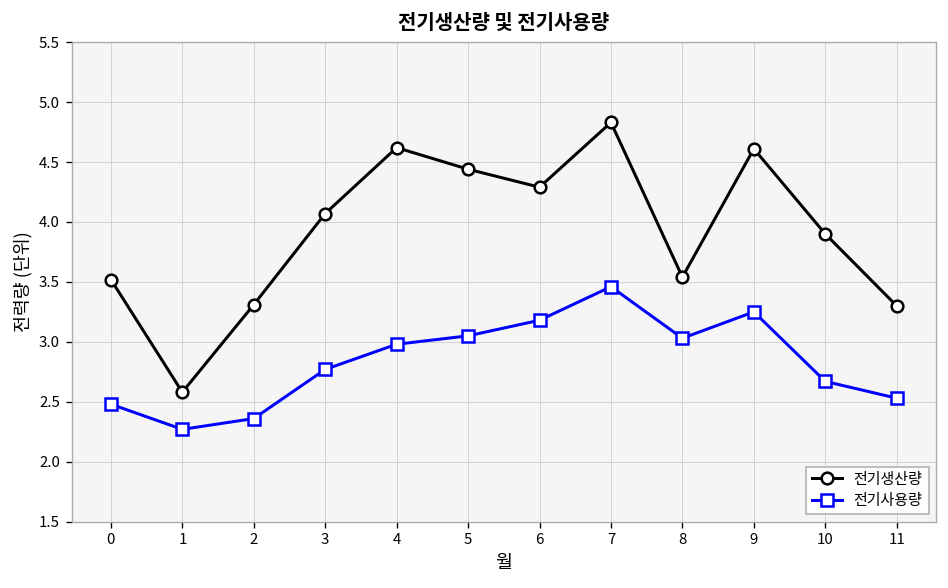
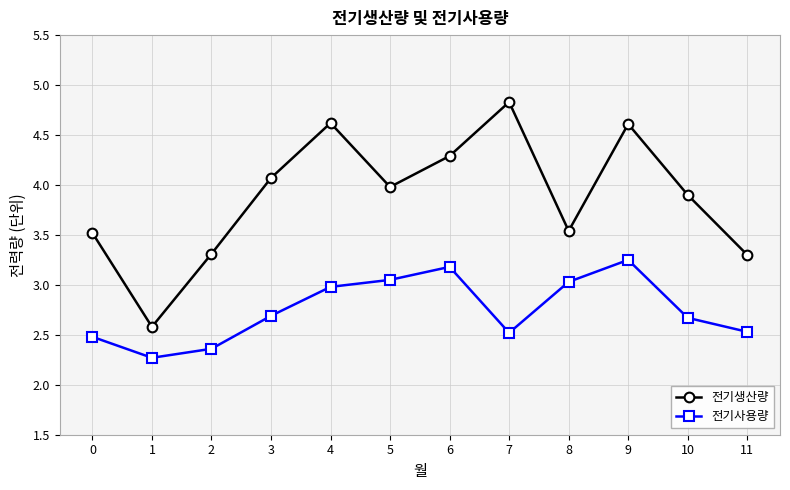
전기사용량, 3: 2.8 -> 2.7
전기생산량, 5: 4.4 -> 4.0
전기사용량, 7: 3.5 -> 2.5
